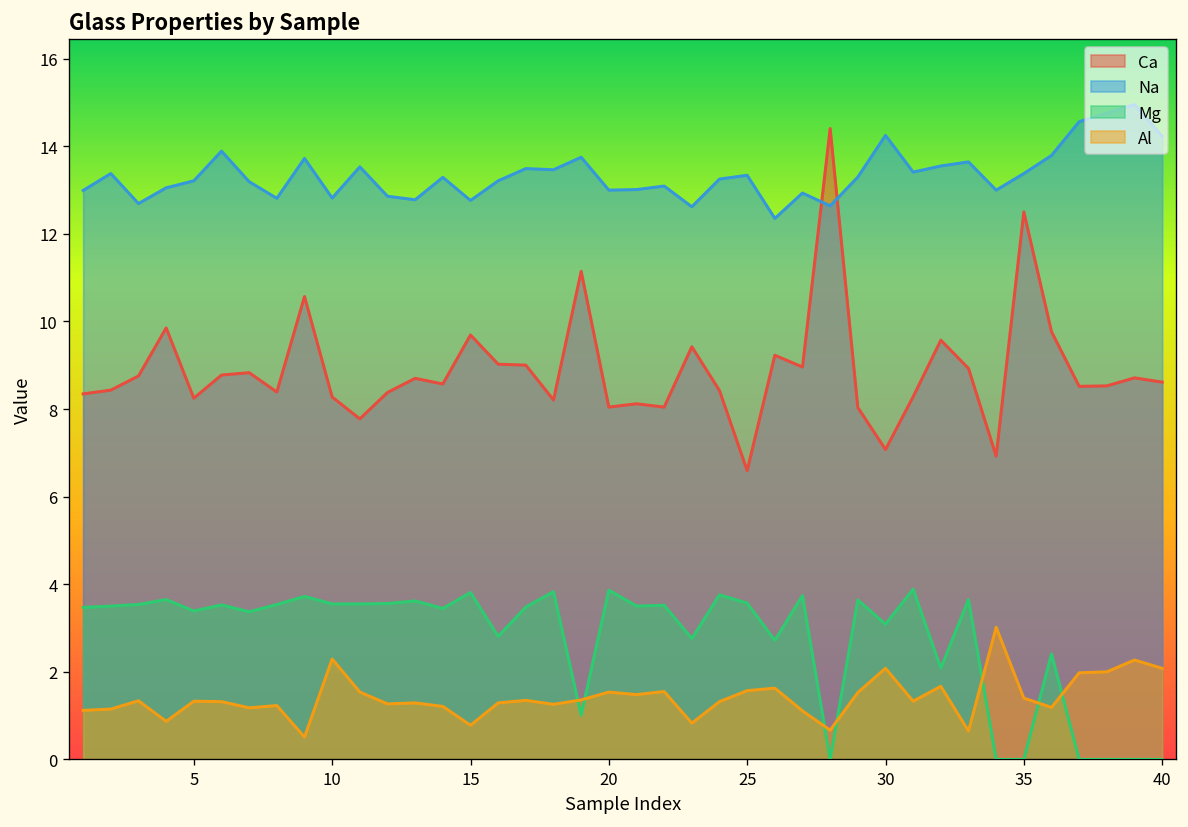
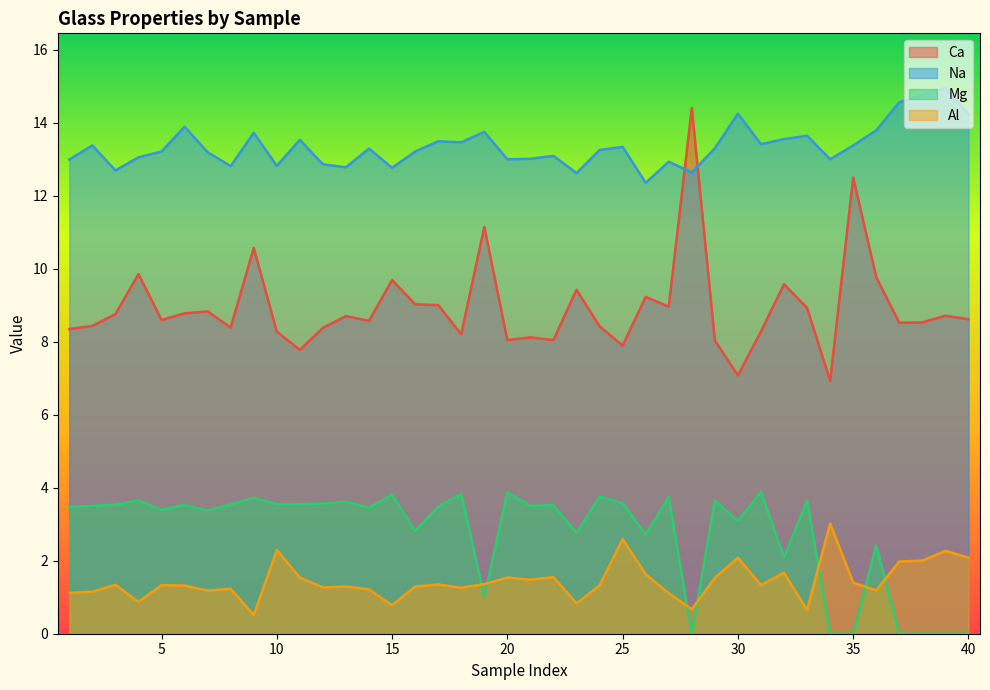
Ca, 5: 8.2 -> 8.6
Ca, 25: 6.6 -> 7.9
Al, 25: 1.6 -> 2.6
